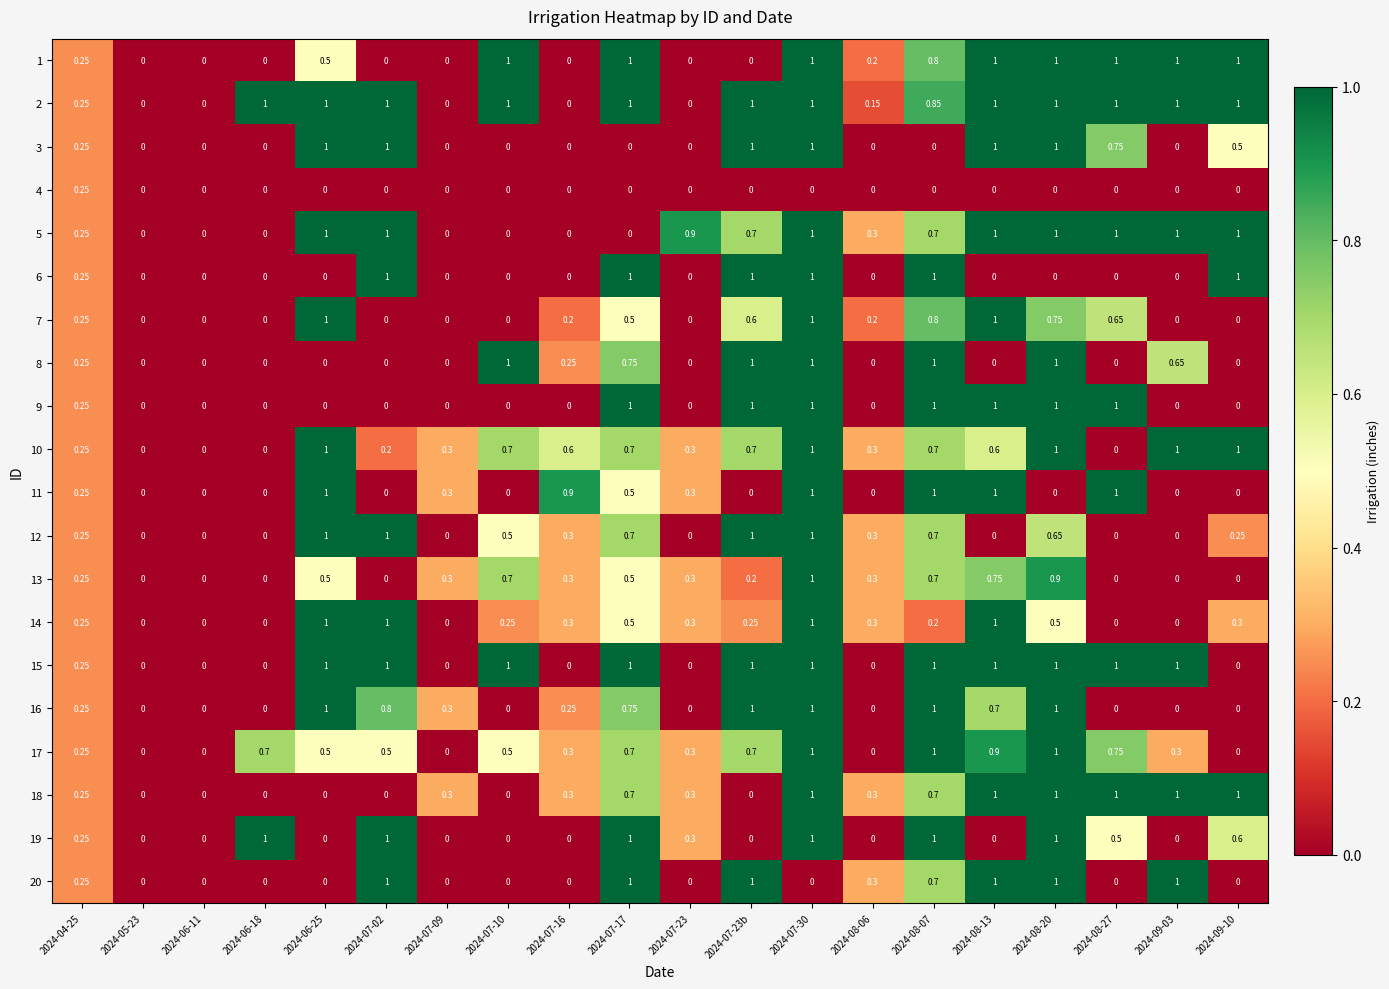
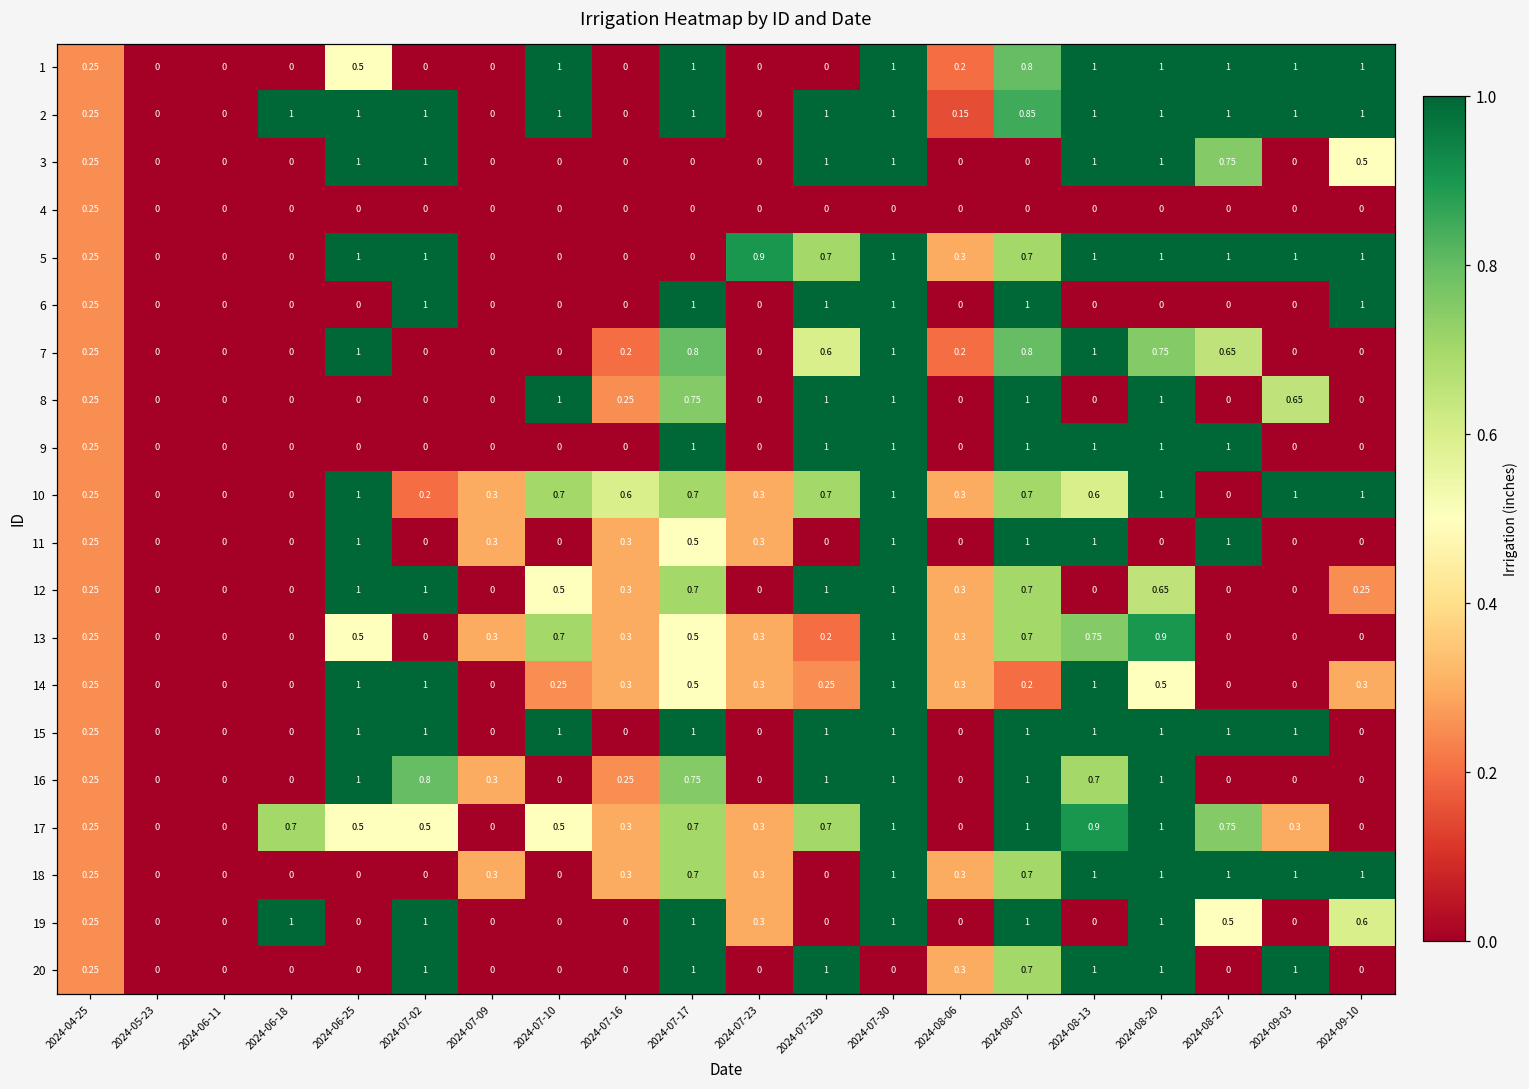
7, 2024-07-17: 0.5 -> 0.8
11, 2024-07-16: 0.9 -> 0.3
